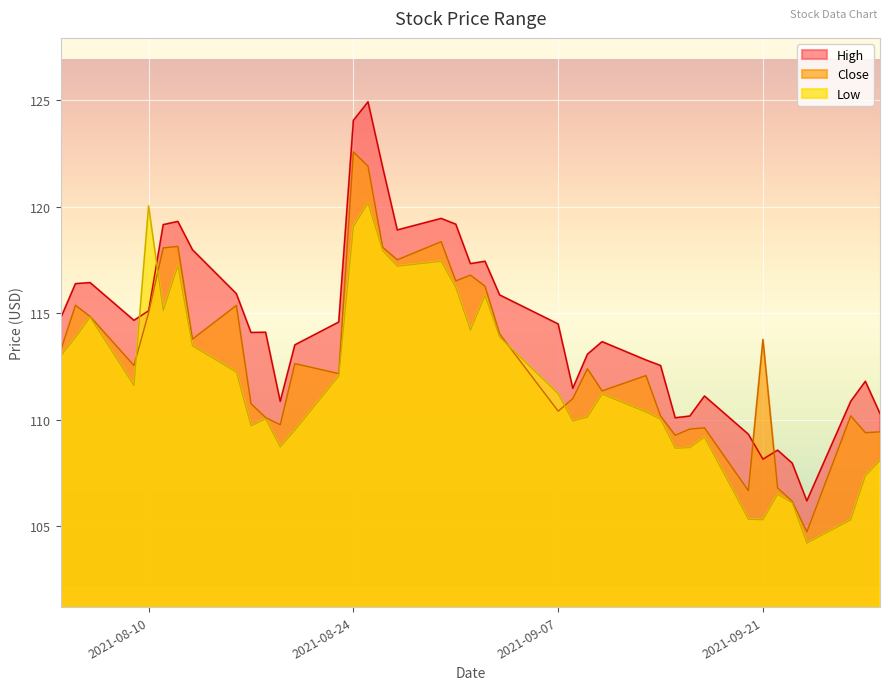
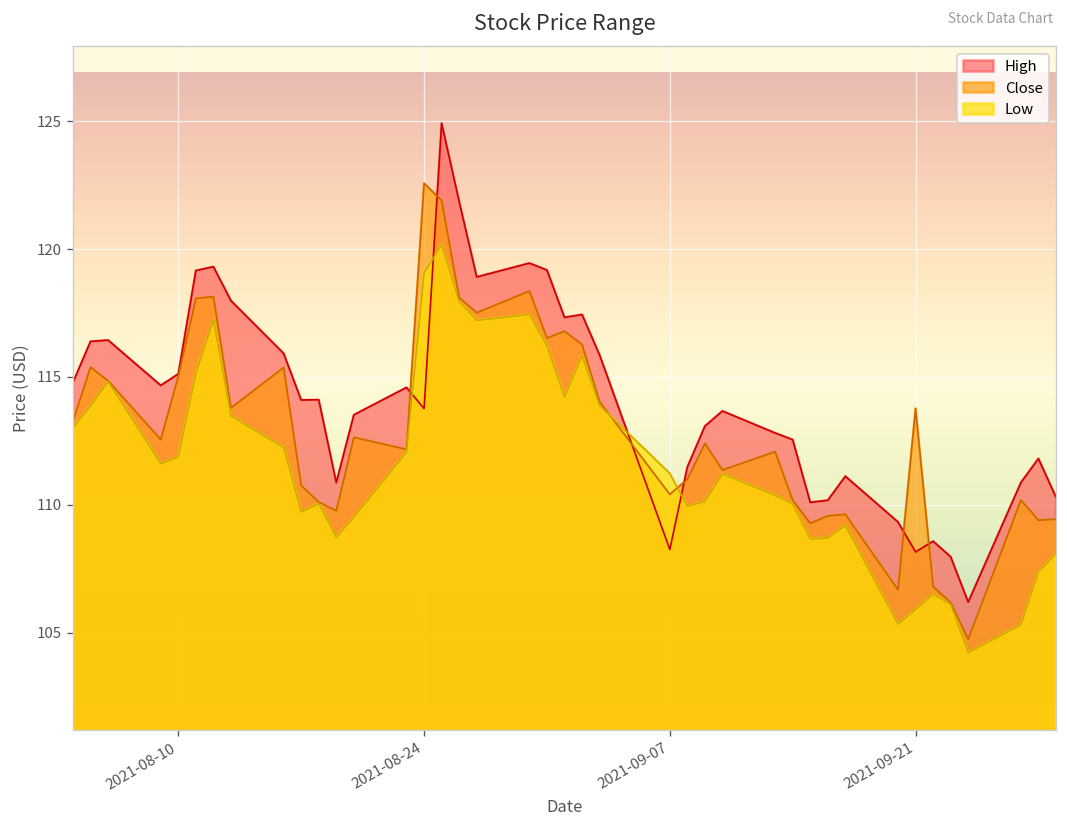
Low, 2021-08-10: 120.0 -> 111.9
High, 2021-08-24: 124.0 -> 113.8
High, 2021-09-07: 114.5 -> 108.2
Low, 2021-09-21: 105.3 -> 105.9
